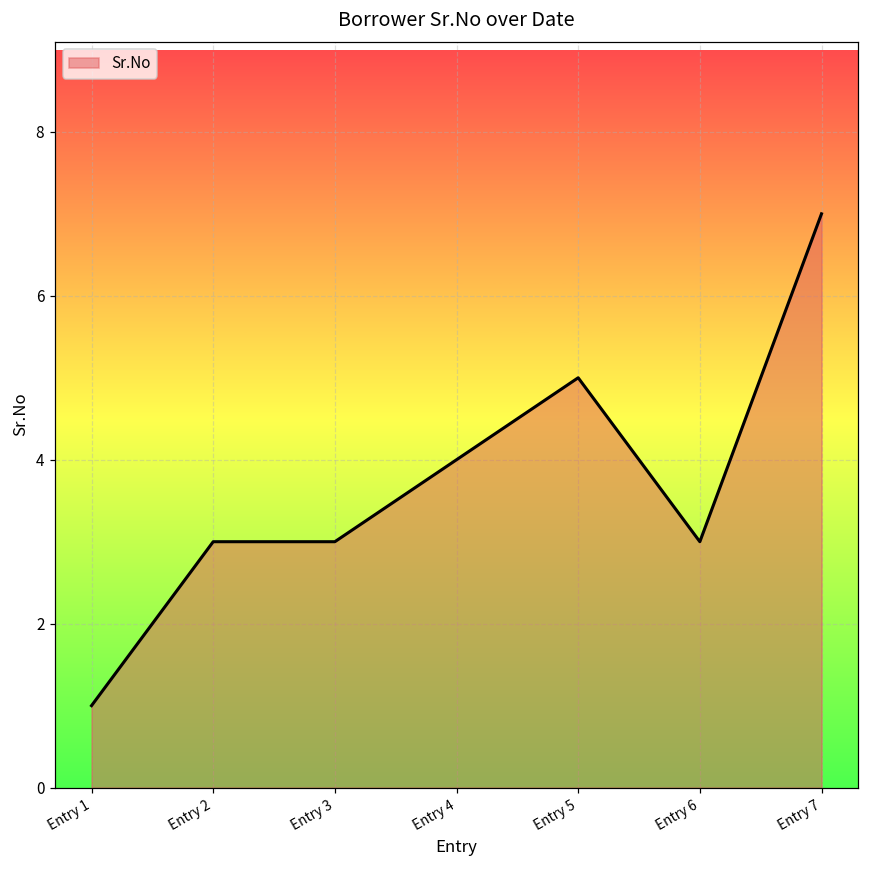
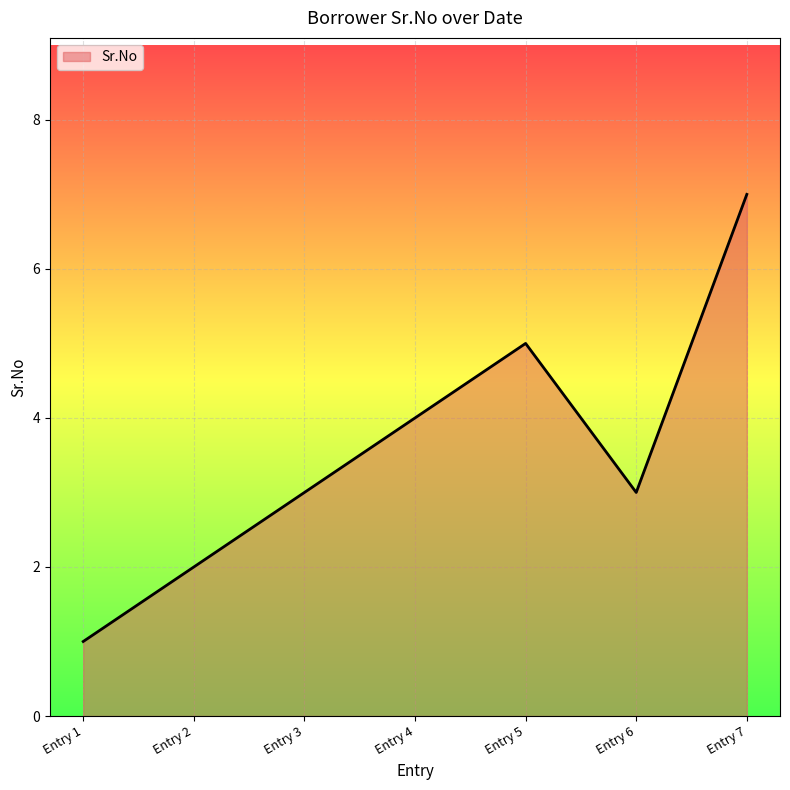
Entry 2: 3 -> 2
